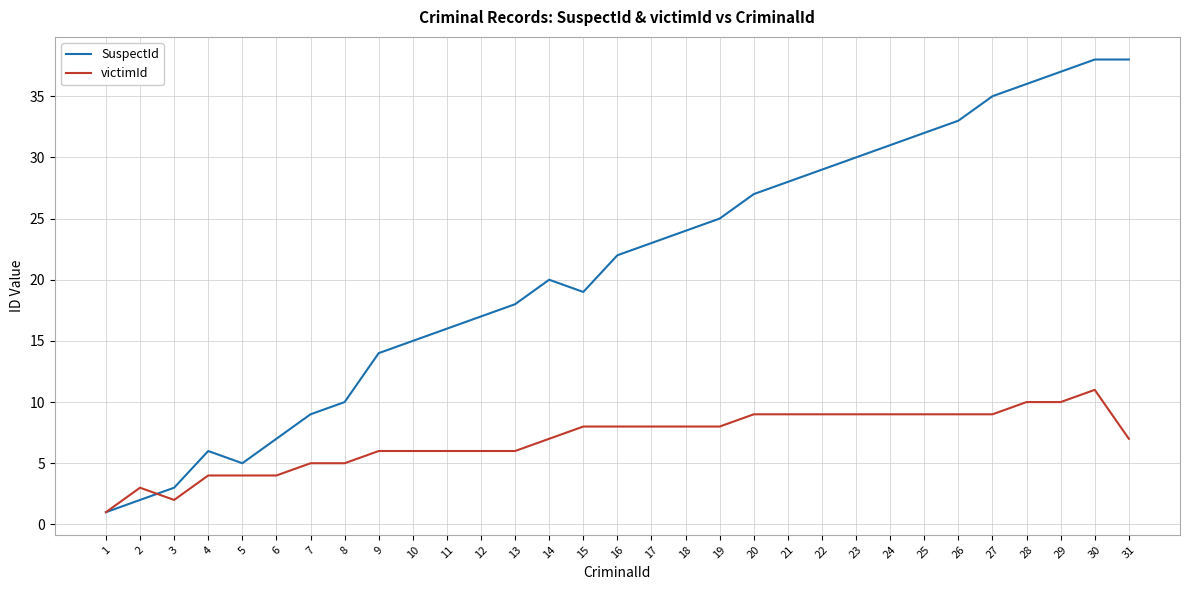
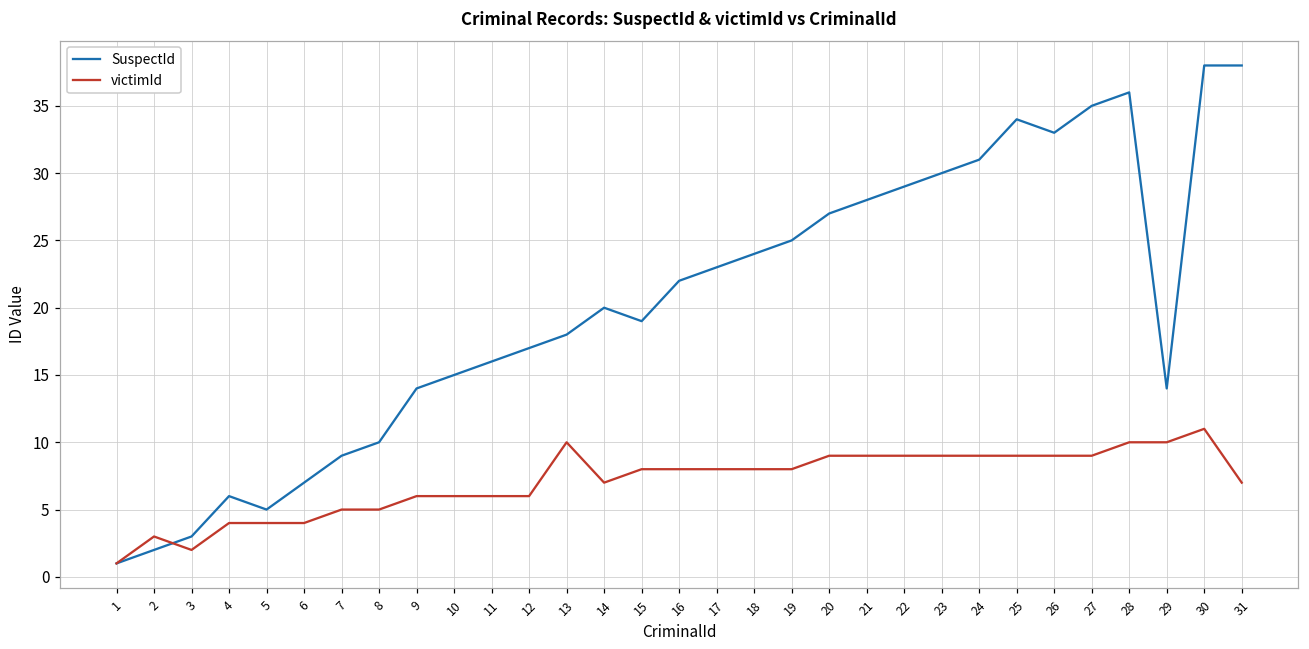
victimId, 13: 6 -> 10
SuspectId, 25: 32 -> 34
SuspectId, 29: 37 -> 14
